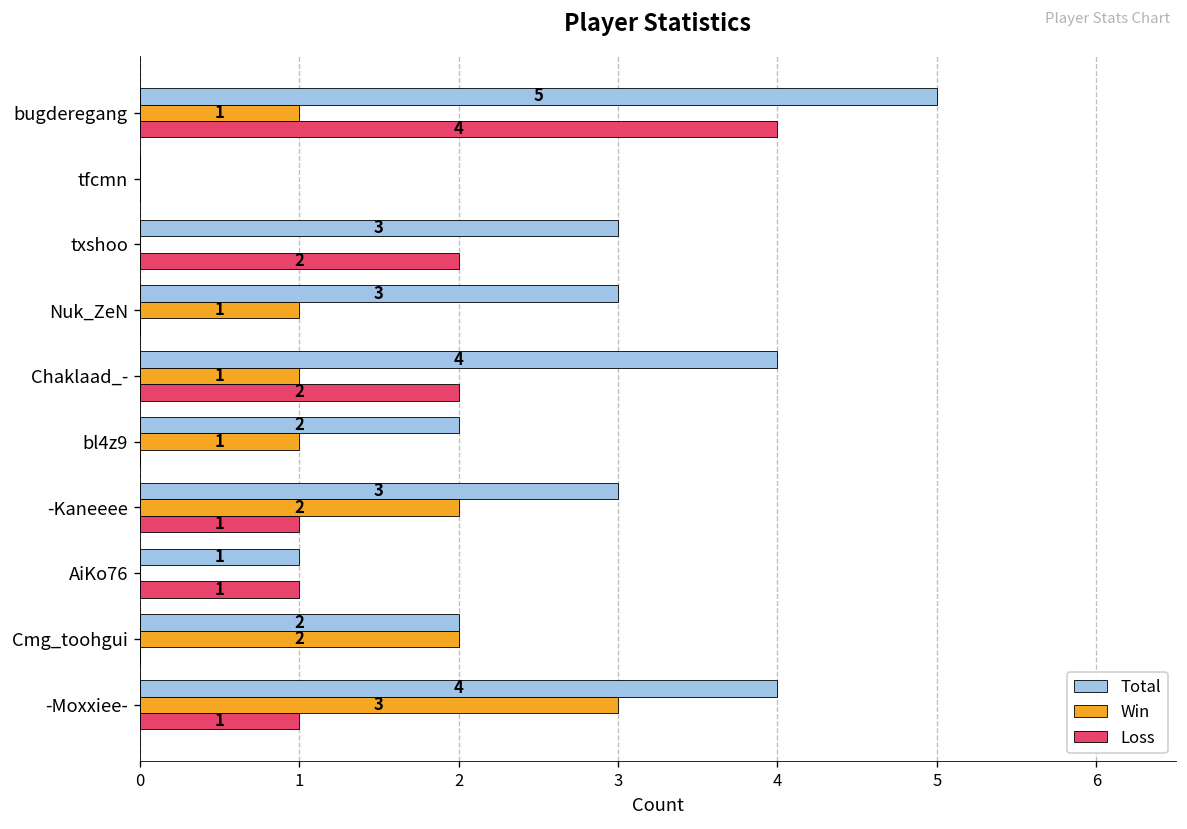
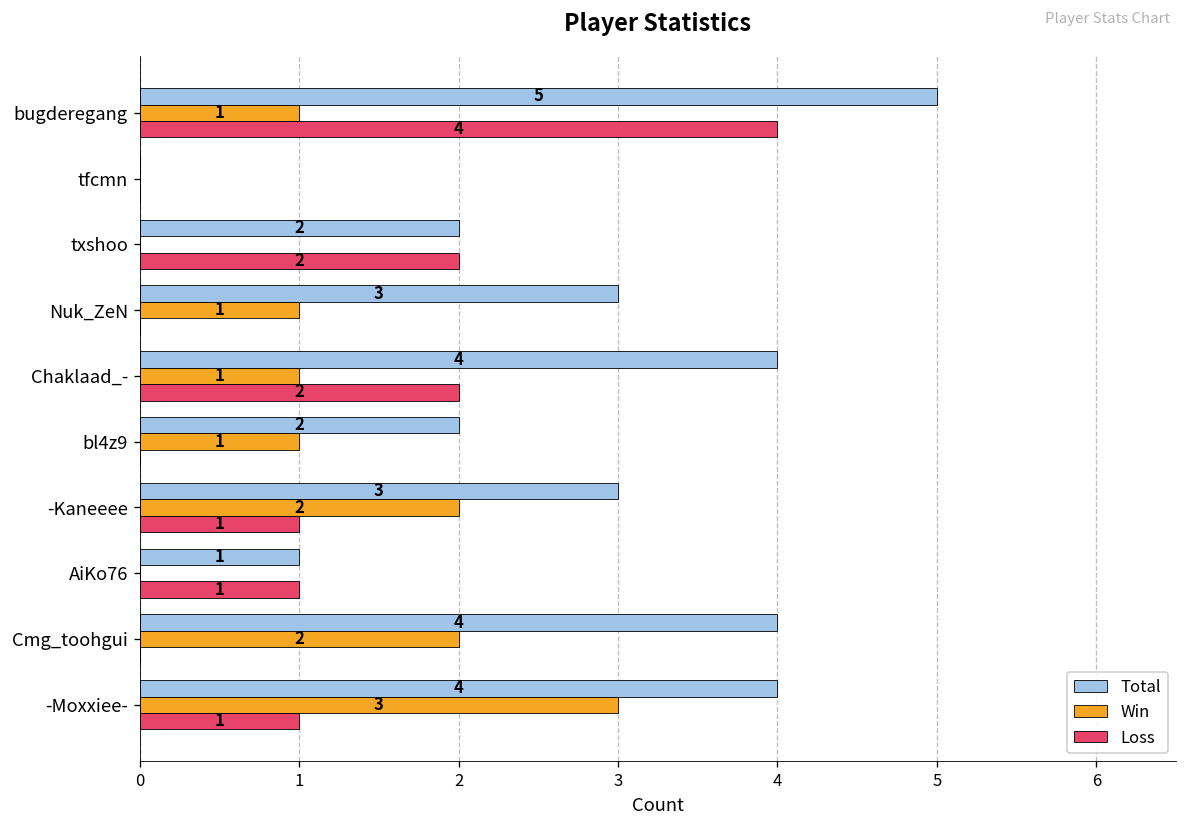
Total, txshoo: 3 -> 2
Total, Cmg_toohgui: 2 -> 4
